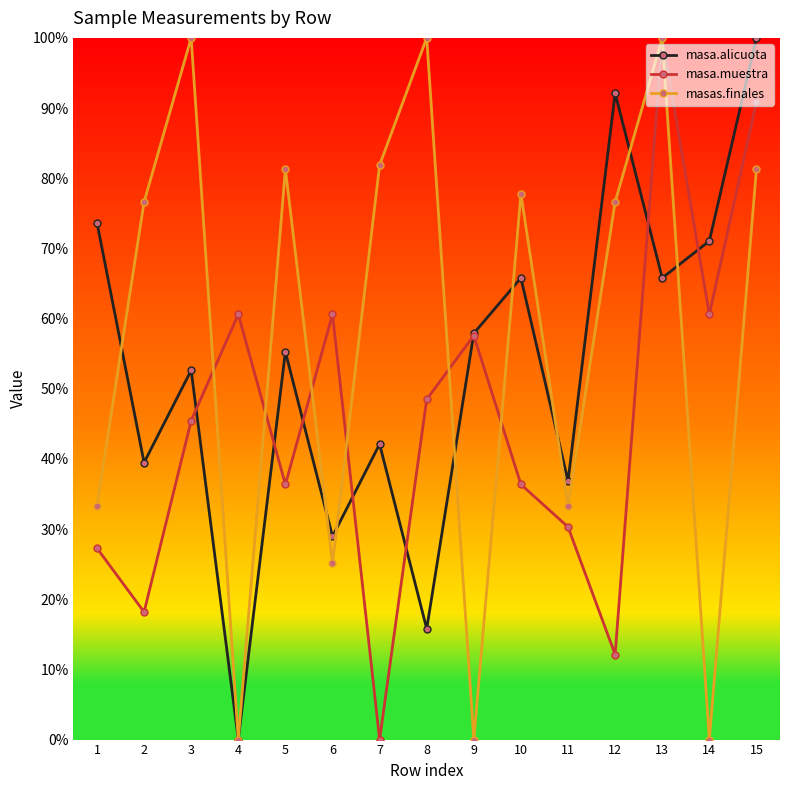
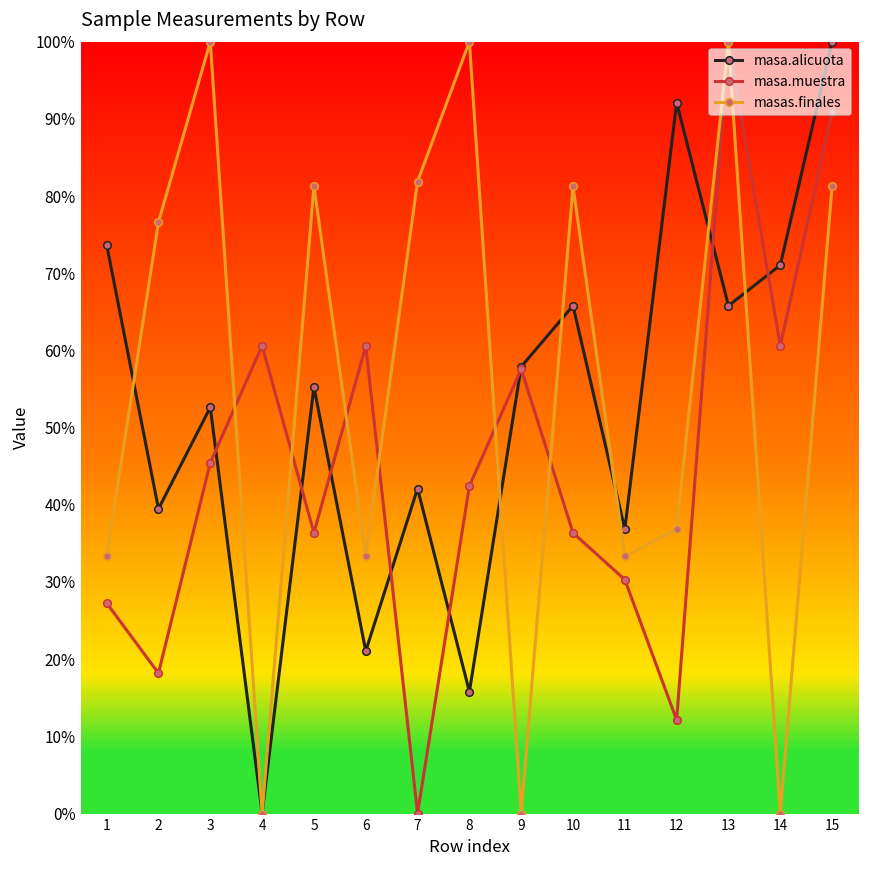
masa.alicuota, 6: 29% -> 21%
masas.finales, 6: 25% -> 33%
masa.muestra, 8: 48% -> 42%
masas.finales, 10: 78% -> 81%
masas.finales, 12: 77% -> 37%
